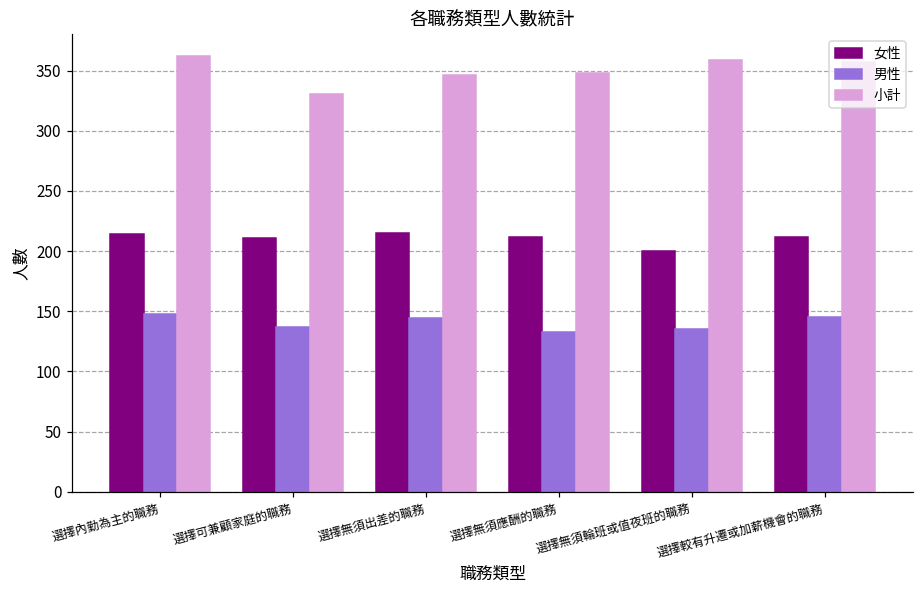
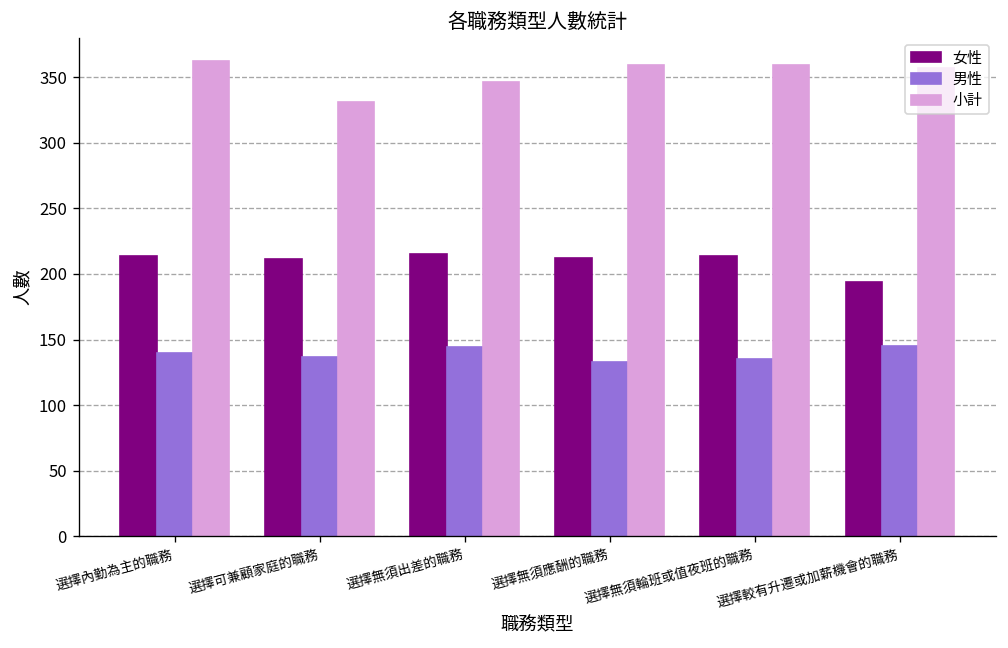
男性, 選擇內勤為主的職務: 148 -> 140
小計, 選擇無須應酬的職務: 348 -> 359
女性, 選擇無須輪班或值夜班的職務: 200 -> 214
女性, 選擇較有升遷或加薪機會的職務: 212 -> 194
